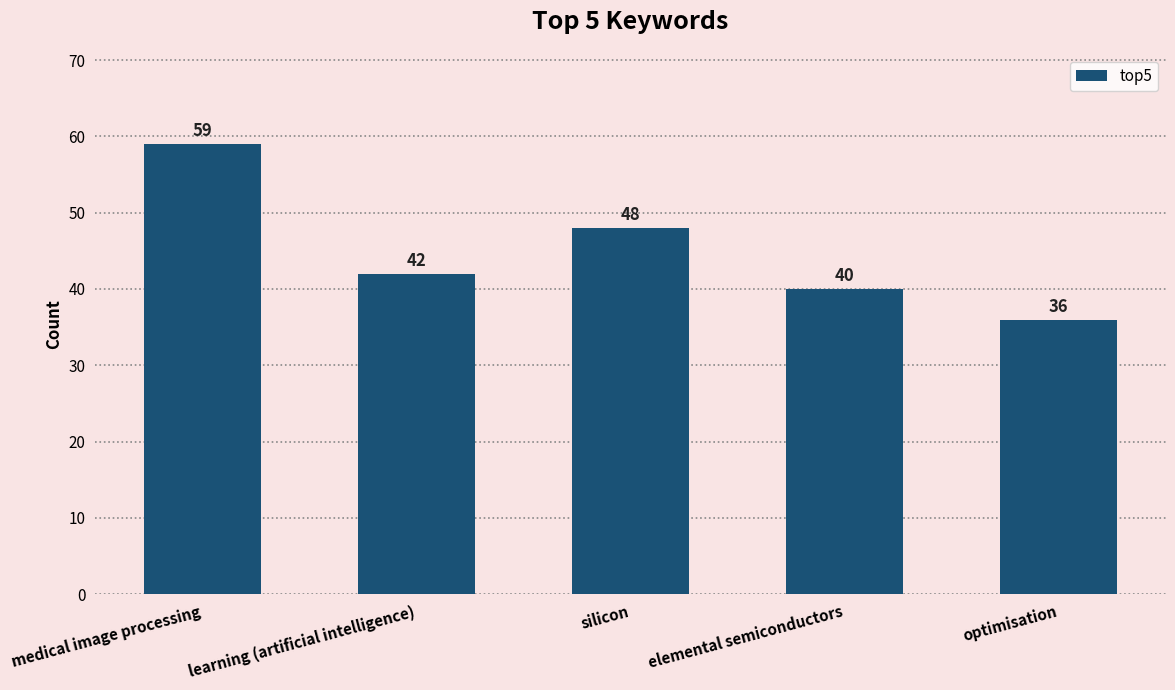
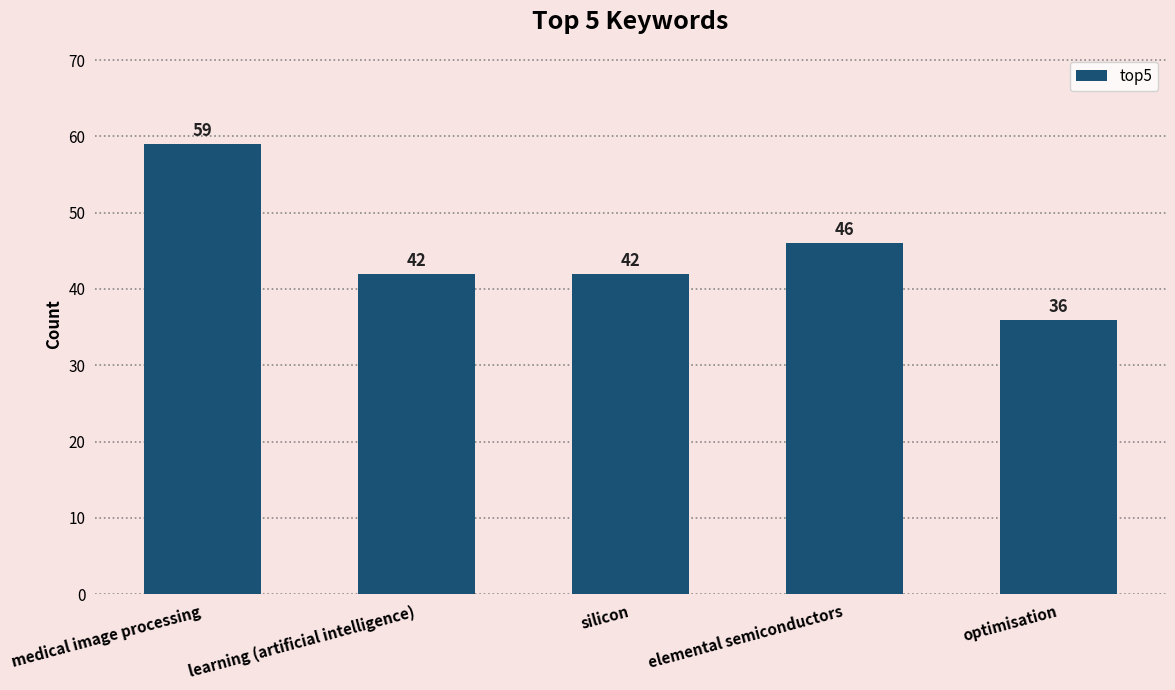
silicon: 48 -> 42
elemental semiconductors: 40 -> 46
